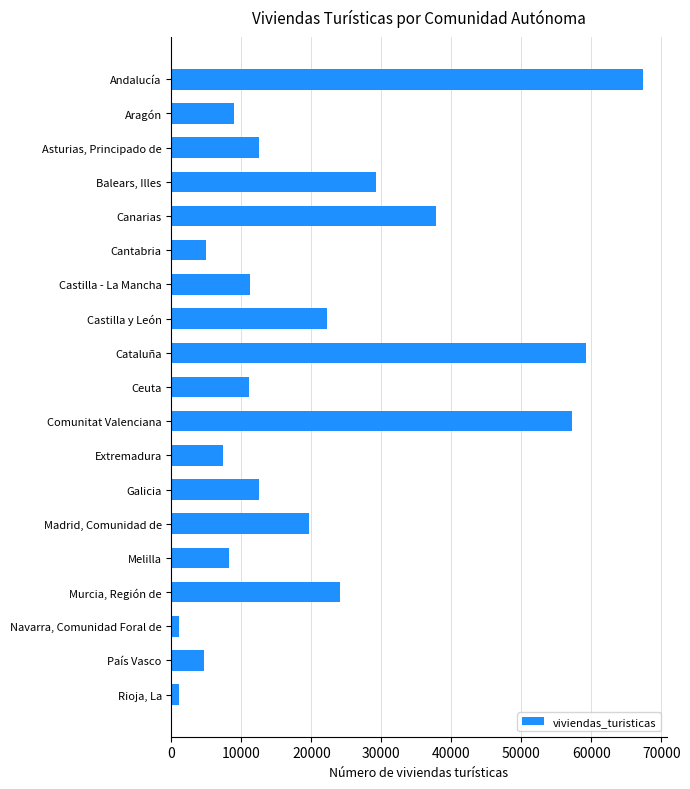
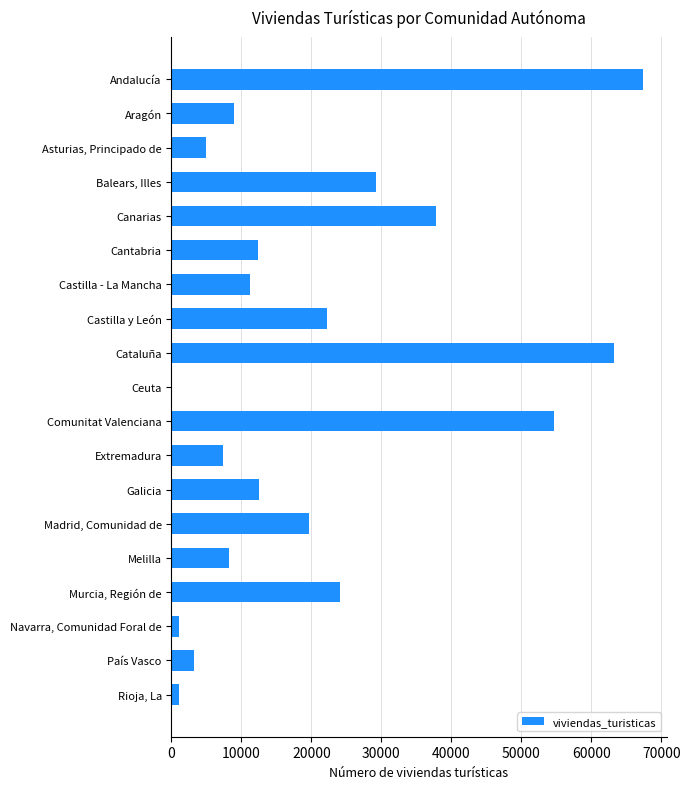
Asturias, Principado de: 13000 -> 5000
Cantabria: 5000 -> 12000
Cataluña: 59000 -> 63000
Ceuta: 11000 -> 0
Comunitat Valenciana: 57000 -> 55000
País Vasco: 5000 -> 3000
